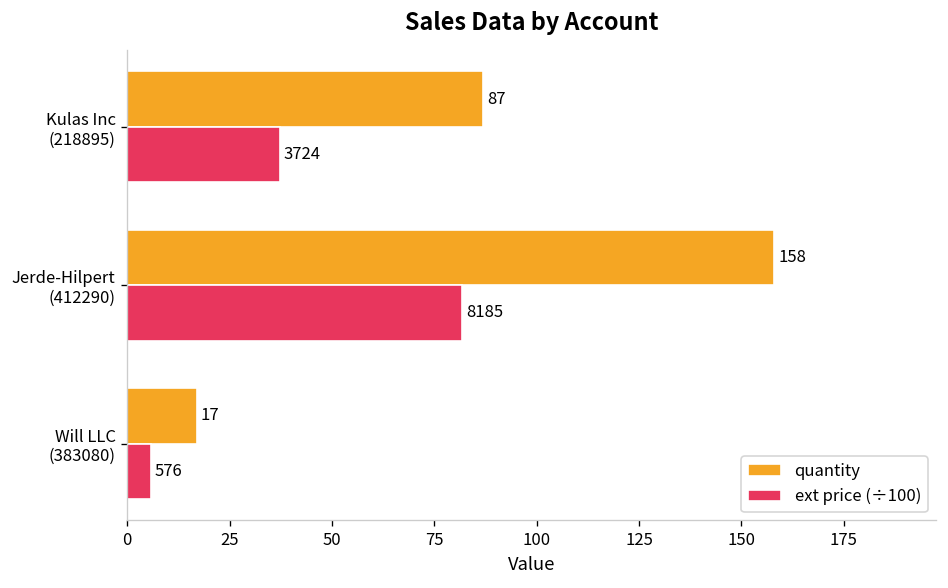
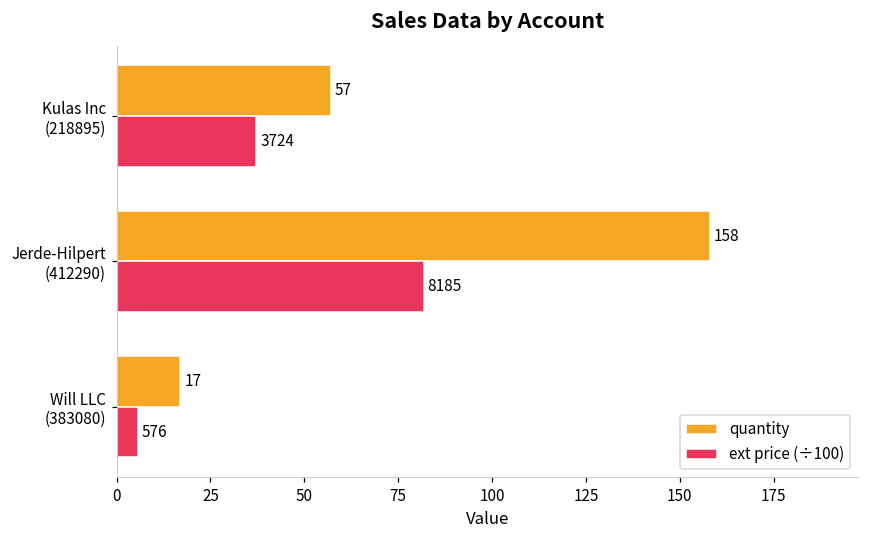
quantity, Kulas Inc (218895): 87 -> 57
